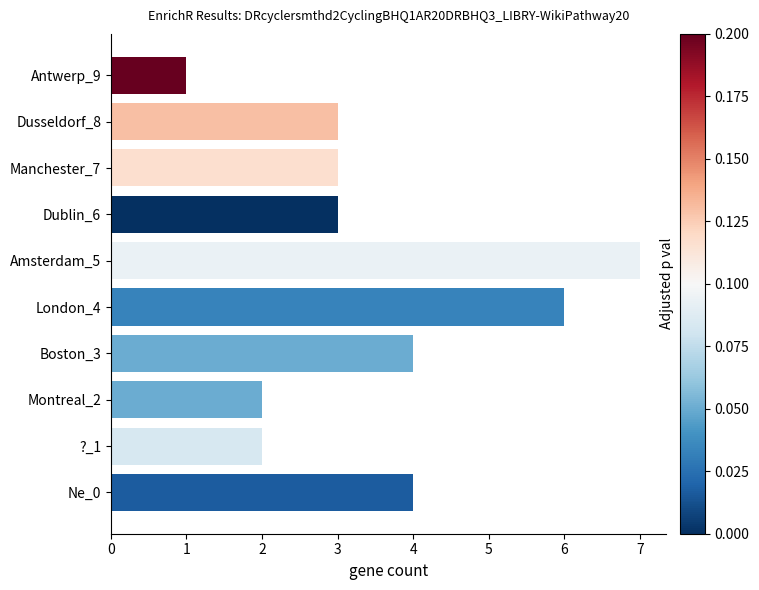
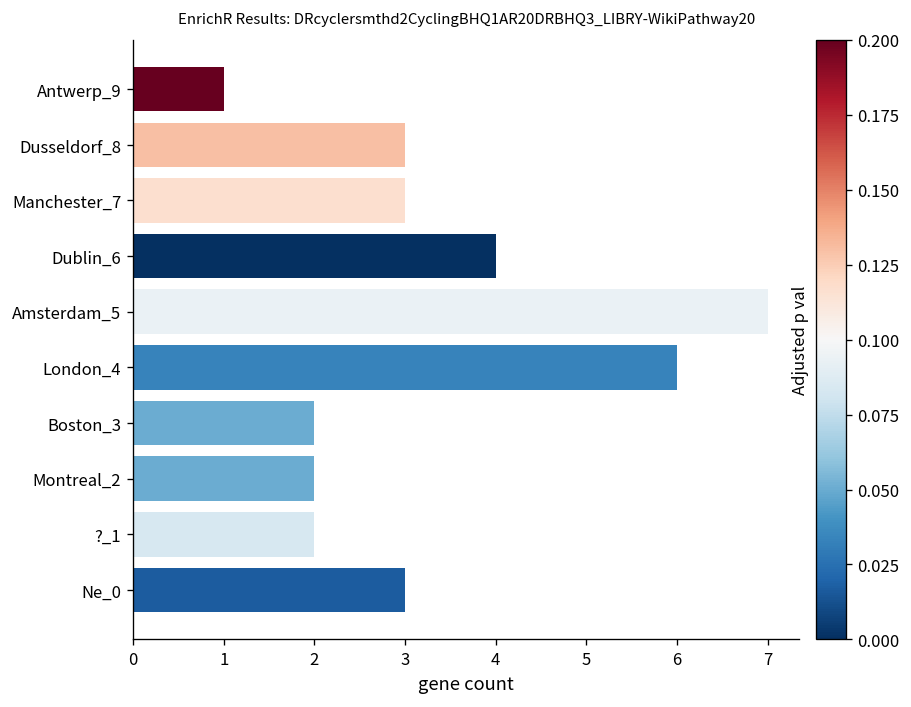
Dublin_6: 3 -> 4
Boston_3: 4 -> 2
Ne_0: 4 -> 3
